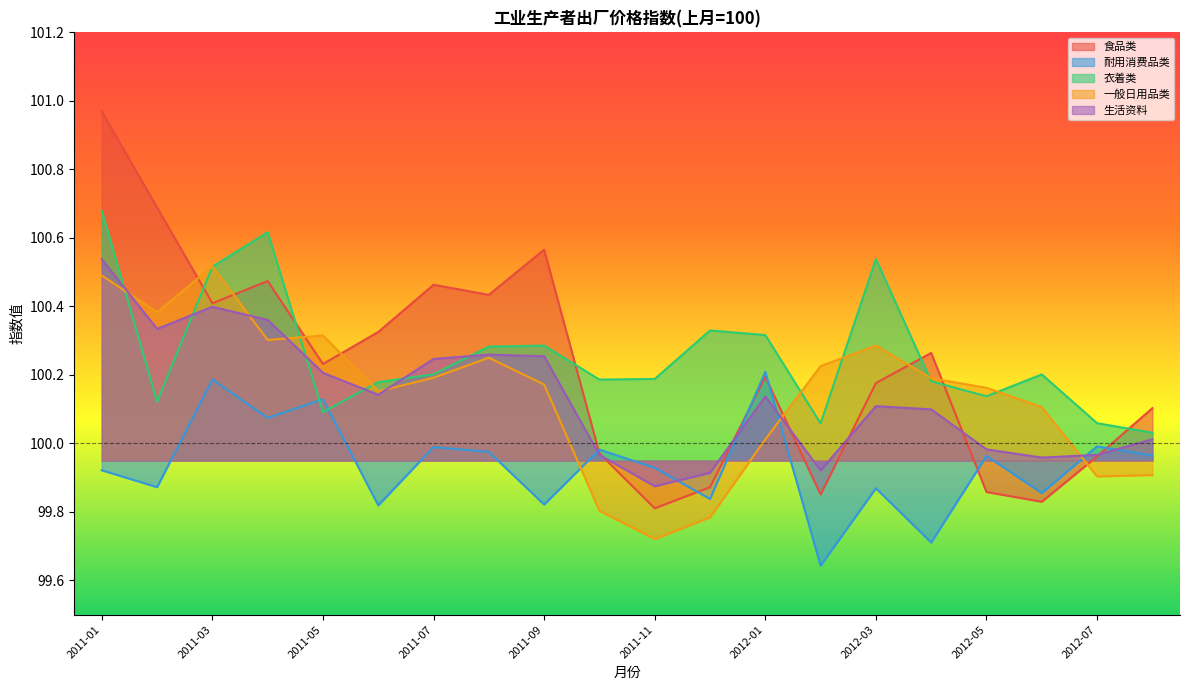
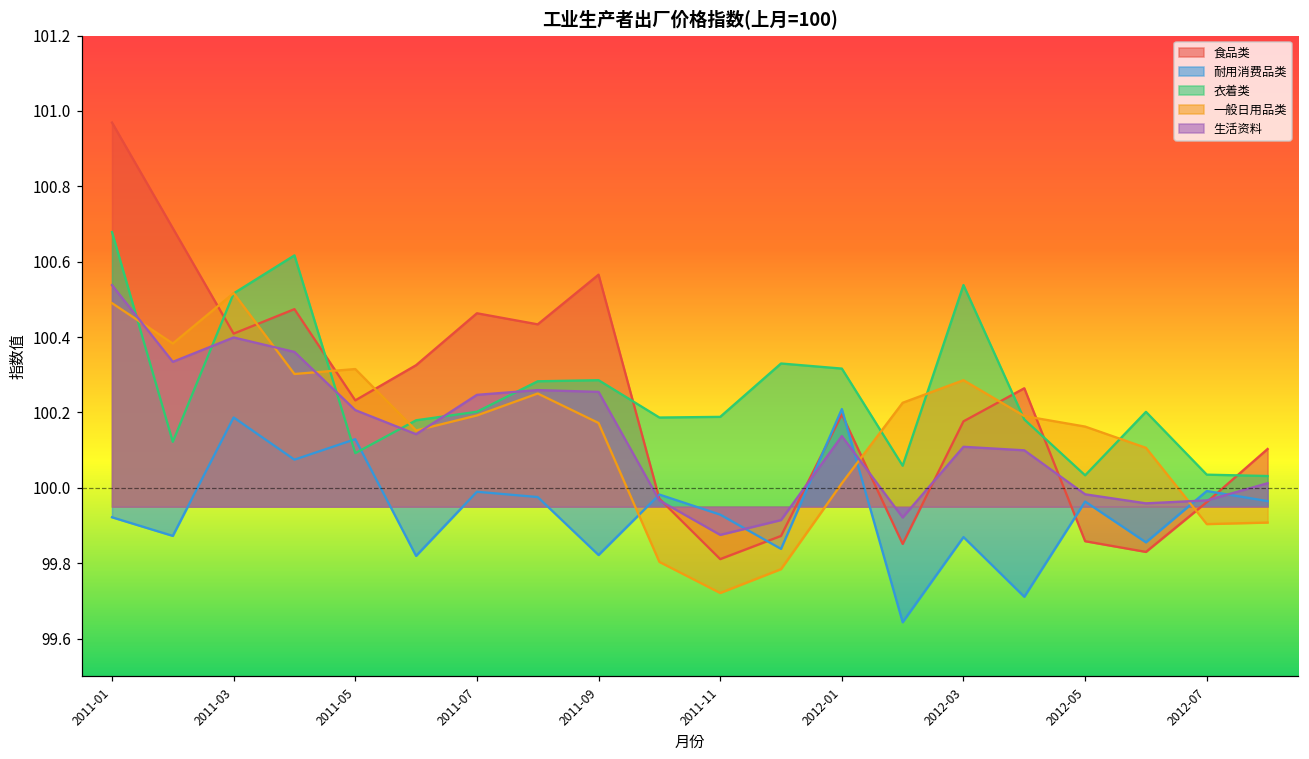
衣着类, 2012-05: 100.14 -> 100.03
衣着类, 2012-07: 100.06 -> 100.03
